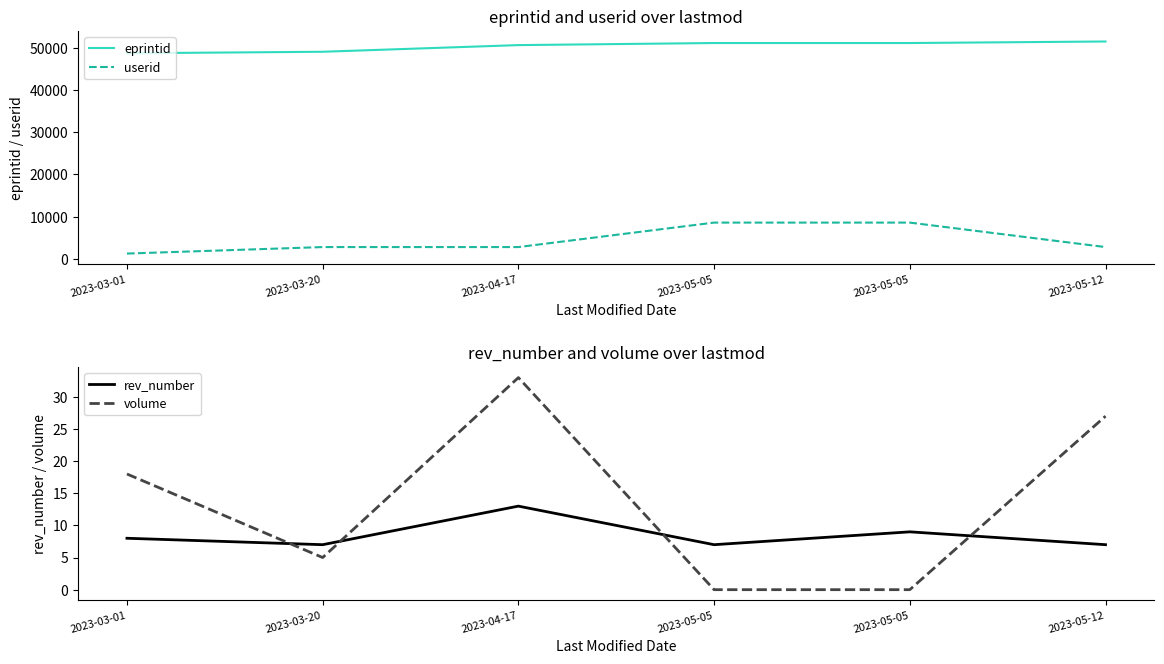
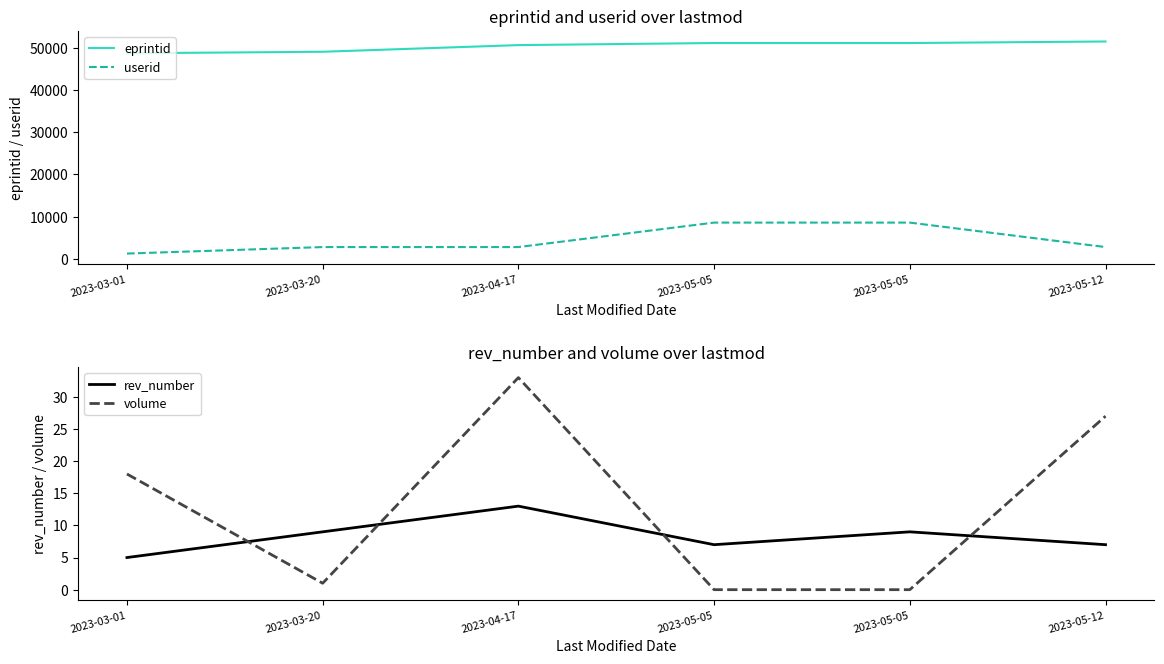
rev_number and volume over lastmod, rev_number, 2023-03-01: 8 -> 5
rev_number and volume over lastmod, rev_number, 2023-03-20: 7 -> 9
rev_number and volume over lastmod, volume, 2023-03-20: 5 -> 1
